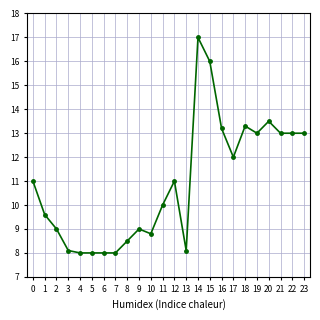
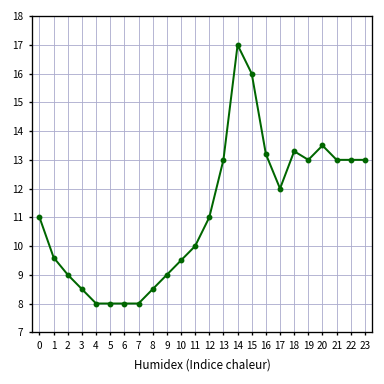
3: 8.1 -> 8.5
10: 8.8 -> 9.5
13: 8.1 -> 13.0
